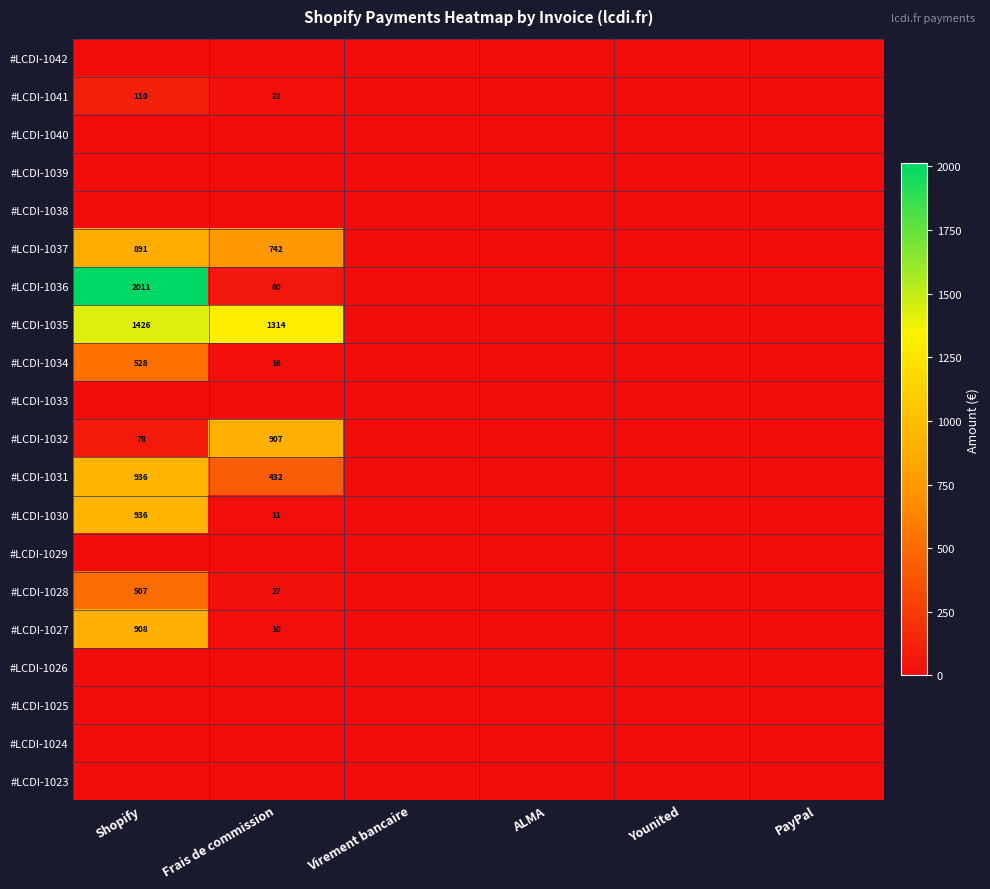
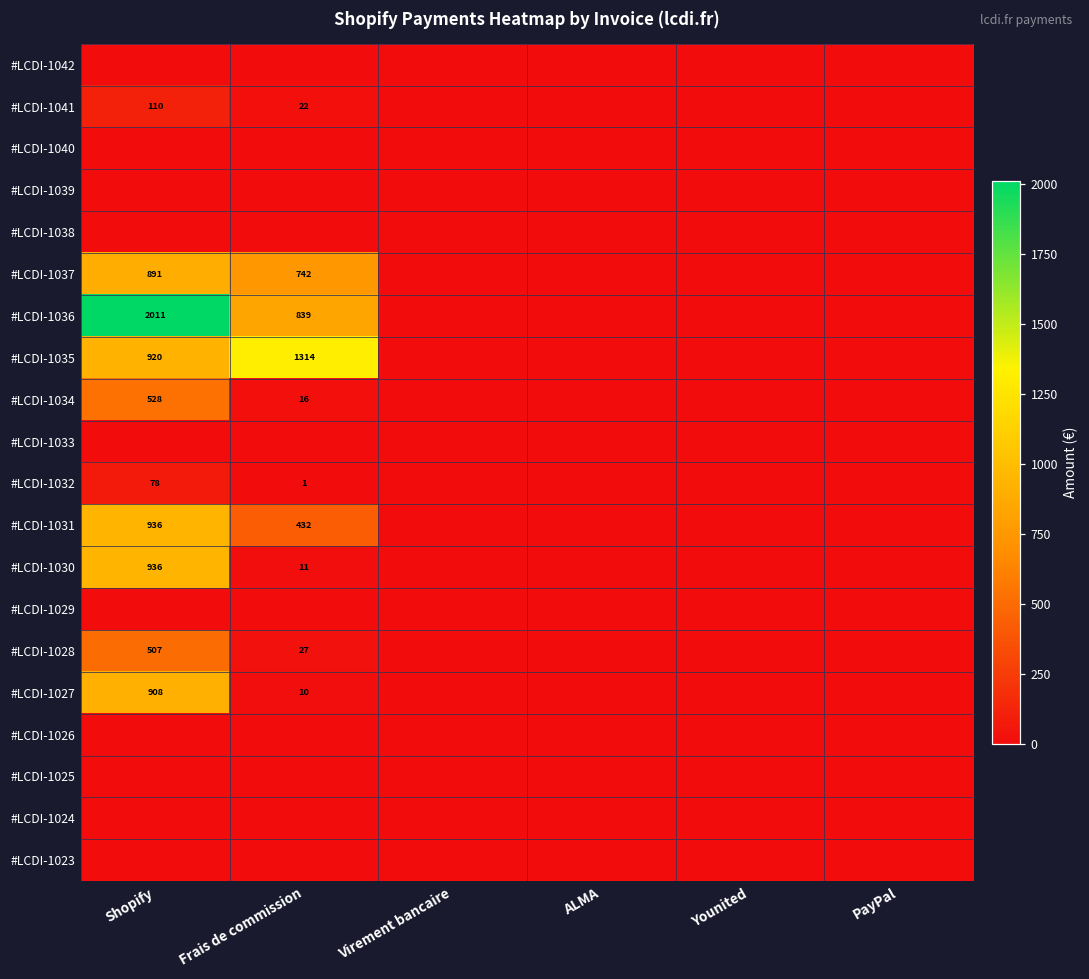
#LCDI-1036, Frais de commission: 60 -> 839
#LCDI-1035, Shopify: 1426 -> 920
#LCDI-1032, Frais de commission: 907 -> 1
